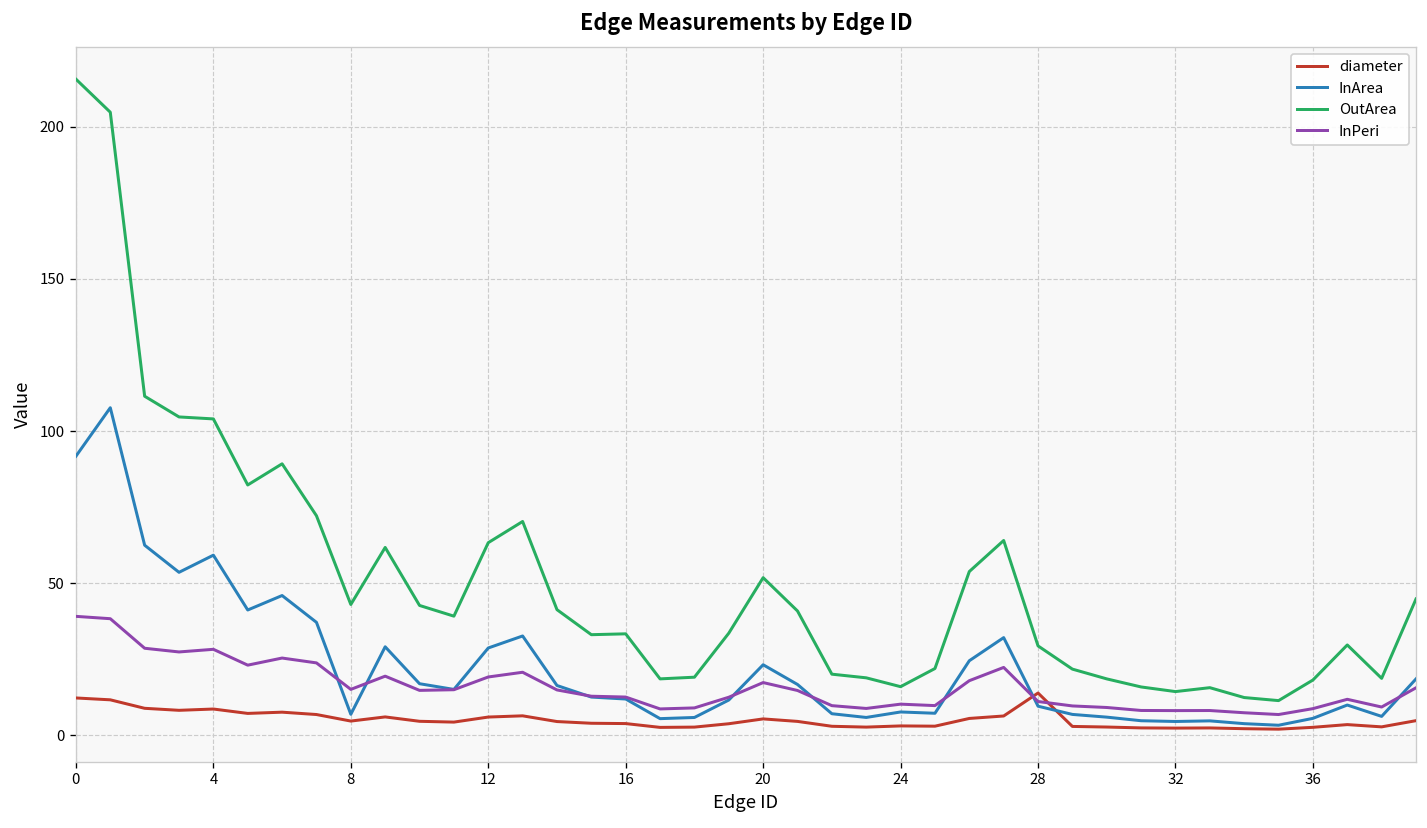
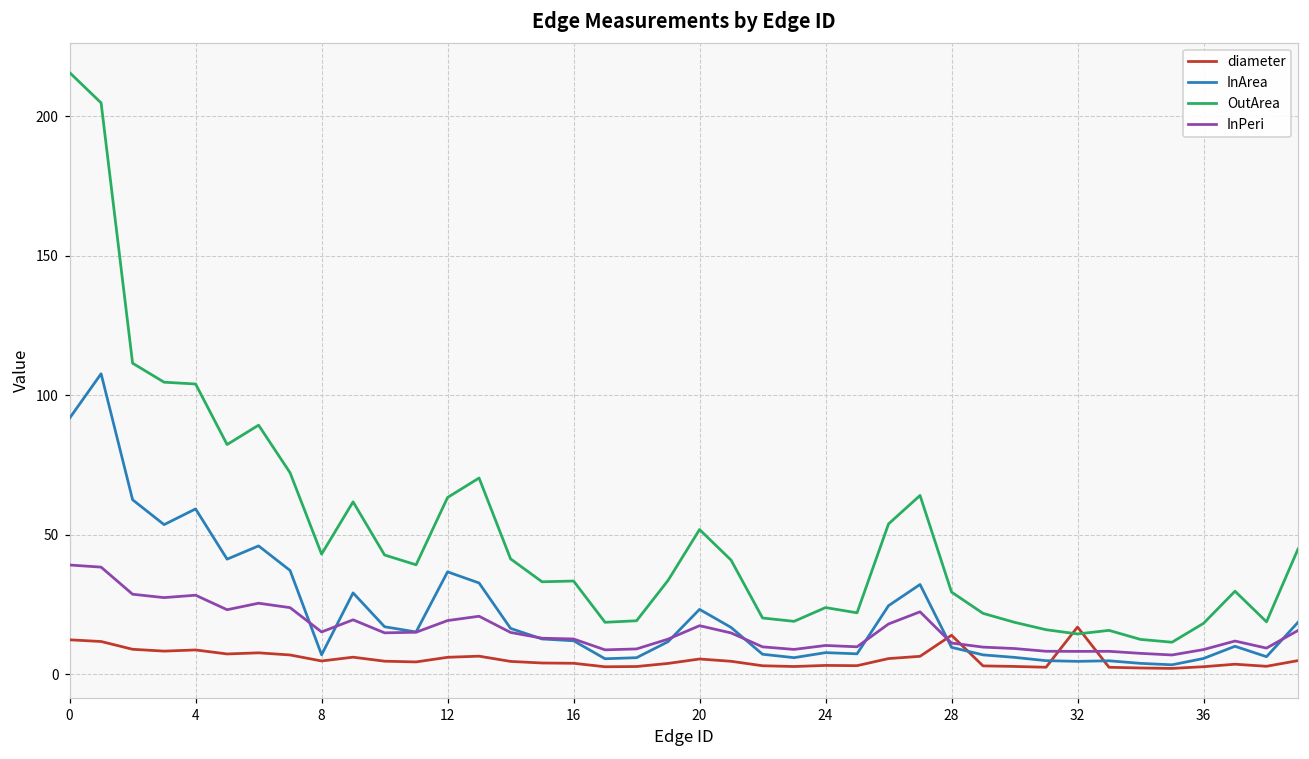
InArea, 12: 29 -> 37
OutArea, 24: 16 -> 24
diameter, 32: 2 -> 17
